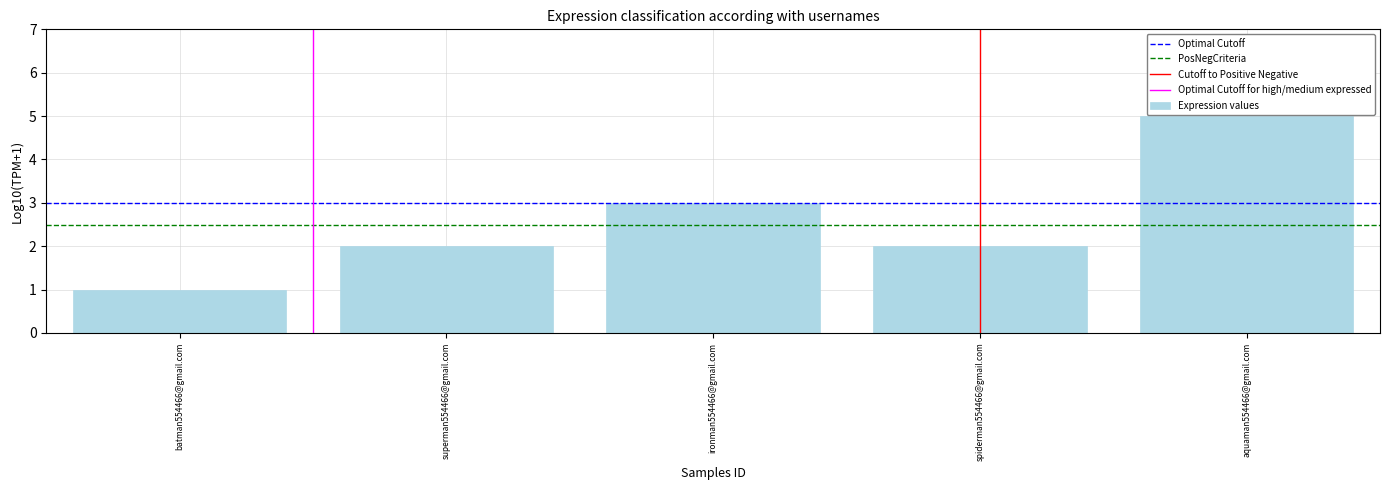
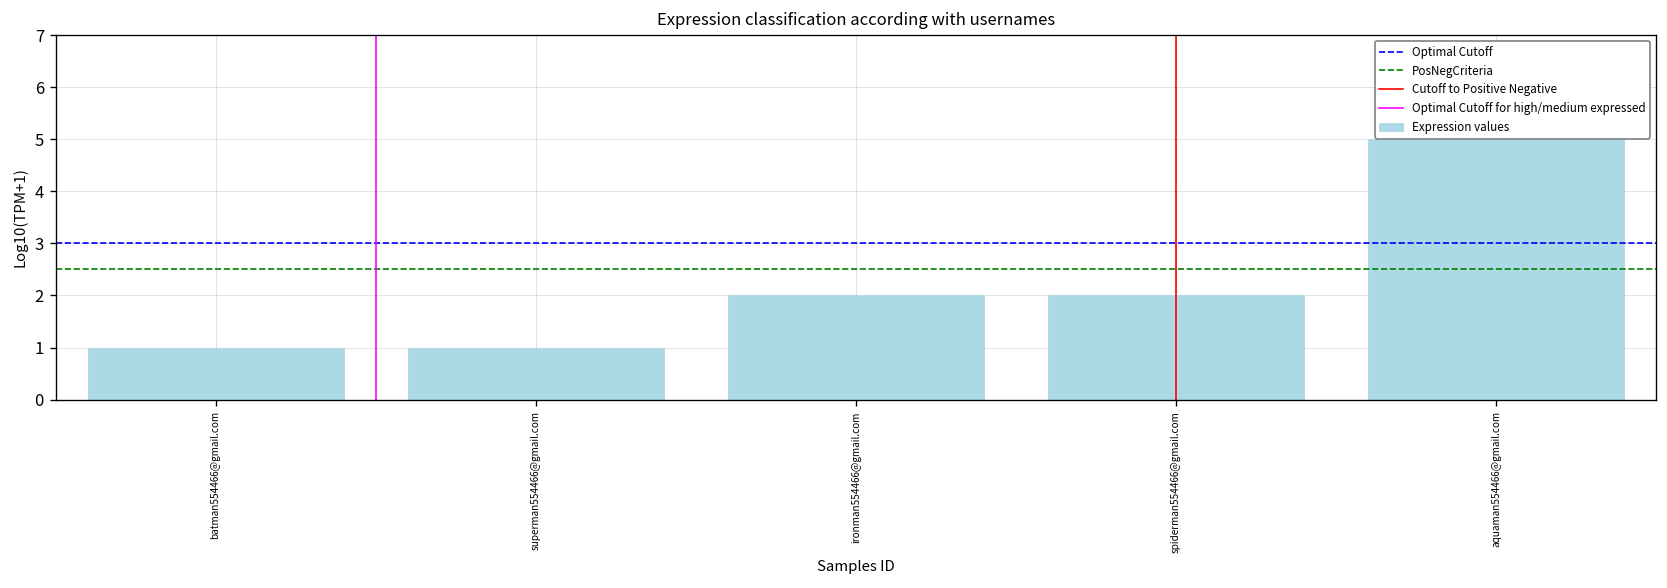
superman554466@gmail.com: 2 -> 1
ironman554466@gmail.com: 3 -> 2
